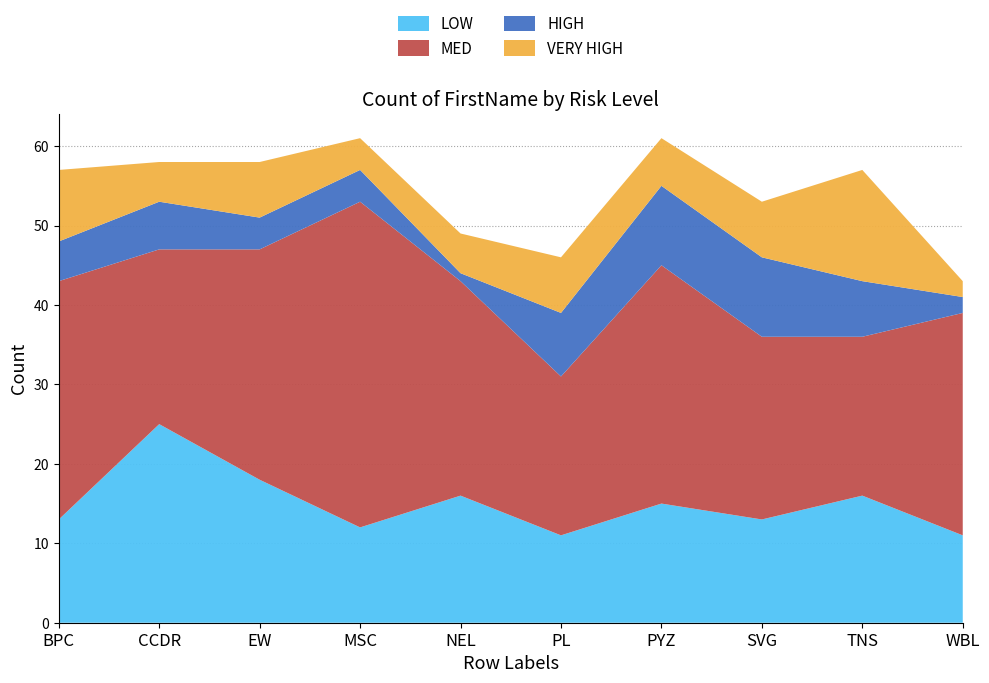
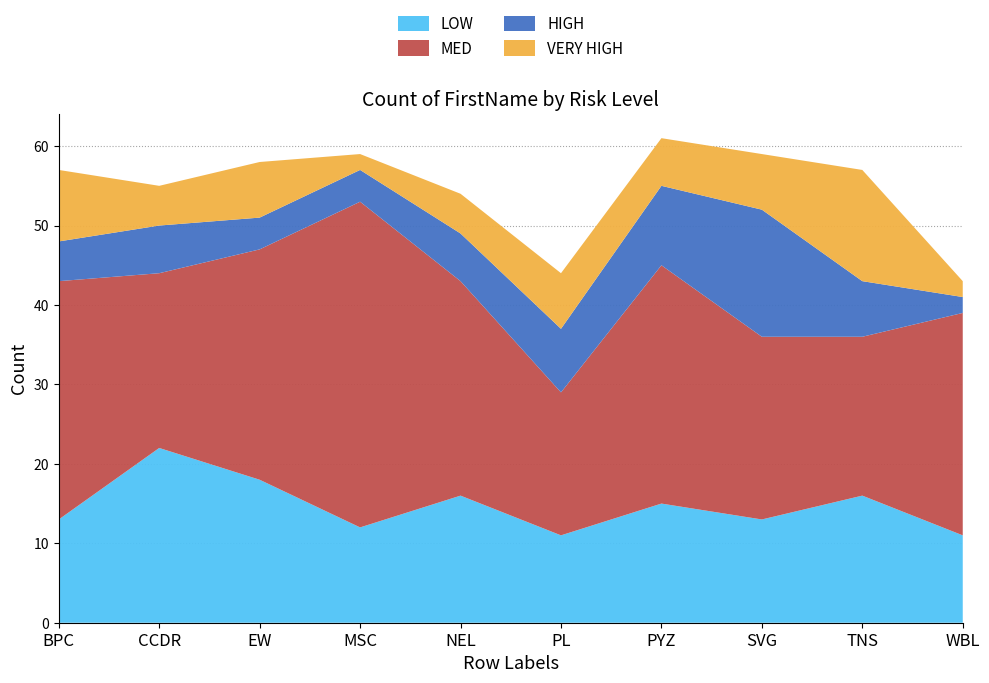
LOW, CCDR: 25 -> 22
VERY HIGH, MSC: 4 -> 2
HIGH, NEL: 1 -> 6
MED, PL: 20 -> 18
HIGH, SVG: 10 -> 16
